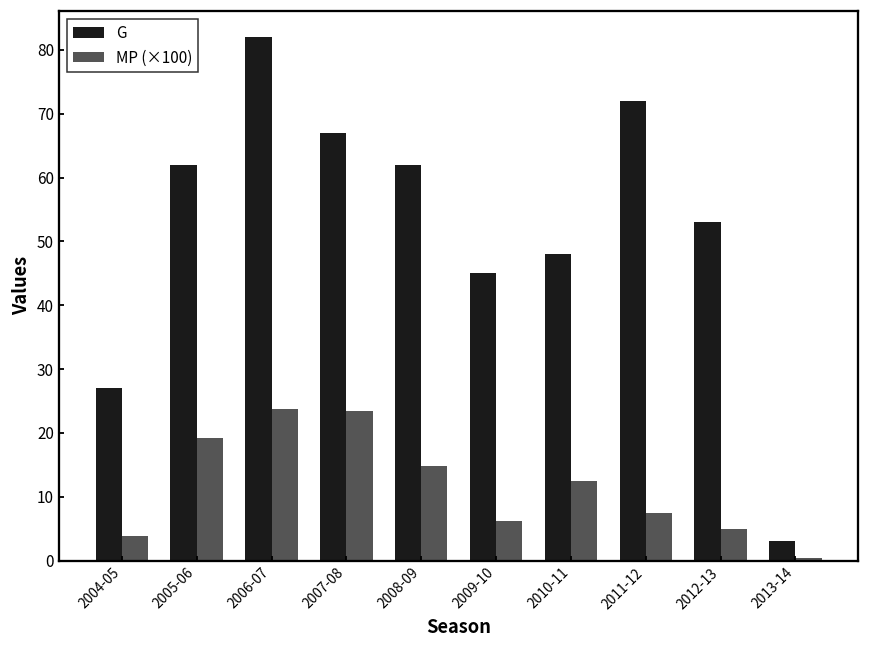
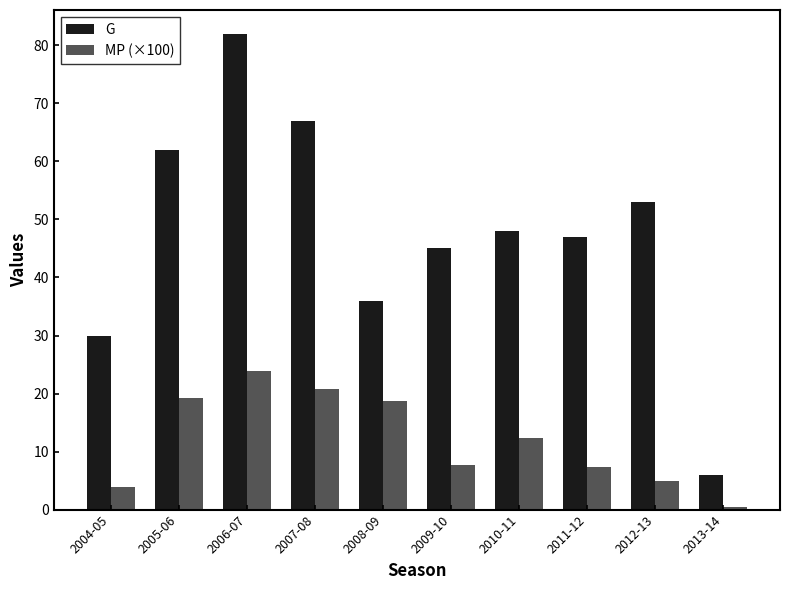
G, 2004-05: 27 -> 30
MP (×100), 2007-08: 23 -> 21
G, 2008-09: 62 -> 36
MP (×100), 2008-09: 15 -> 19
MP (×100), 2009-10: 6 -> 8
G, 2011-12: 72 -> 47
G, 2013-14: 3 -> 6
